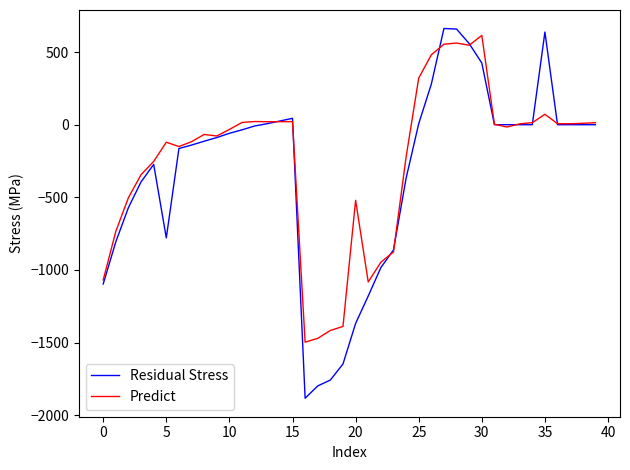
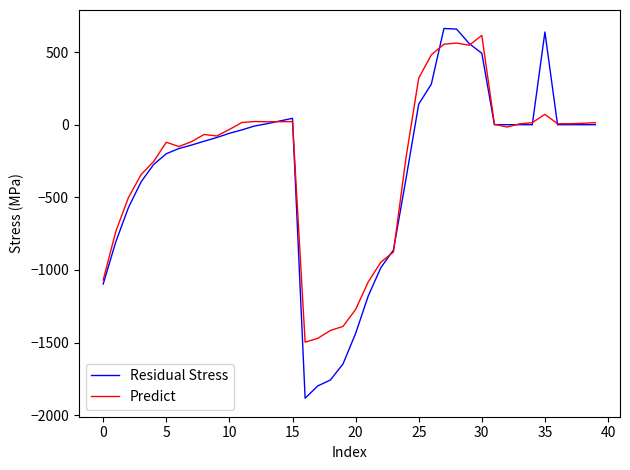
Residual Stress, 5: -780 -> -200
Residual Stress, 20: -1370 -> -1440
Predict, 20: -520 -> -1270
Residual Stress, 25: 10 -> 140
Residual Stress, 30: 420 -> 490
